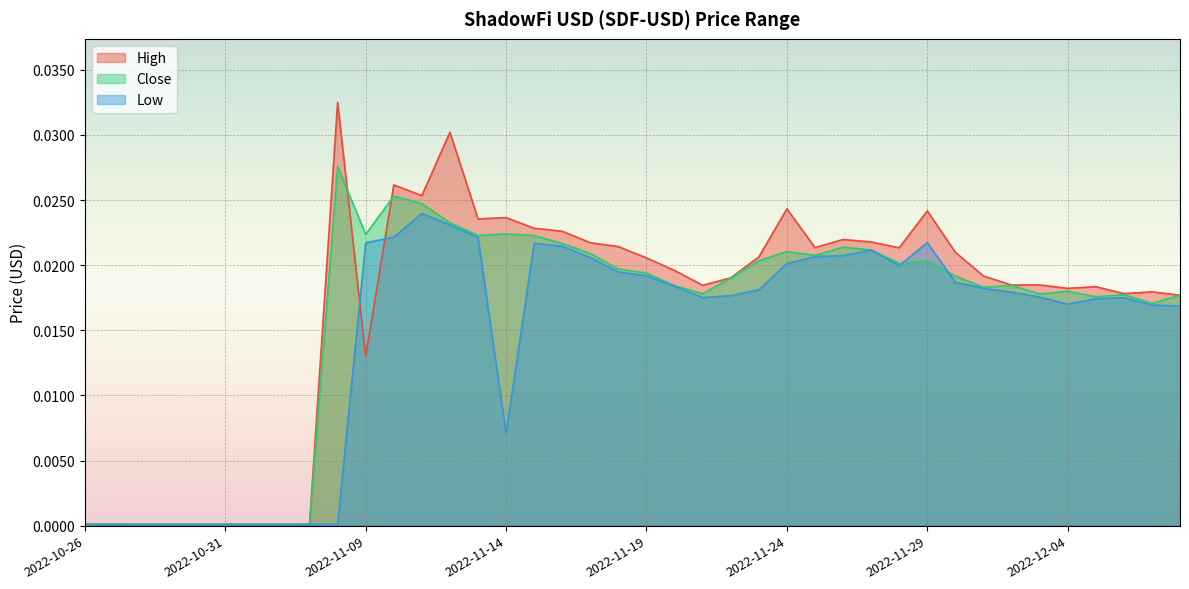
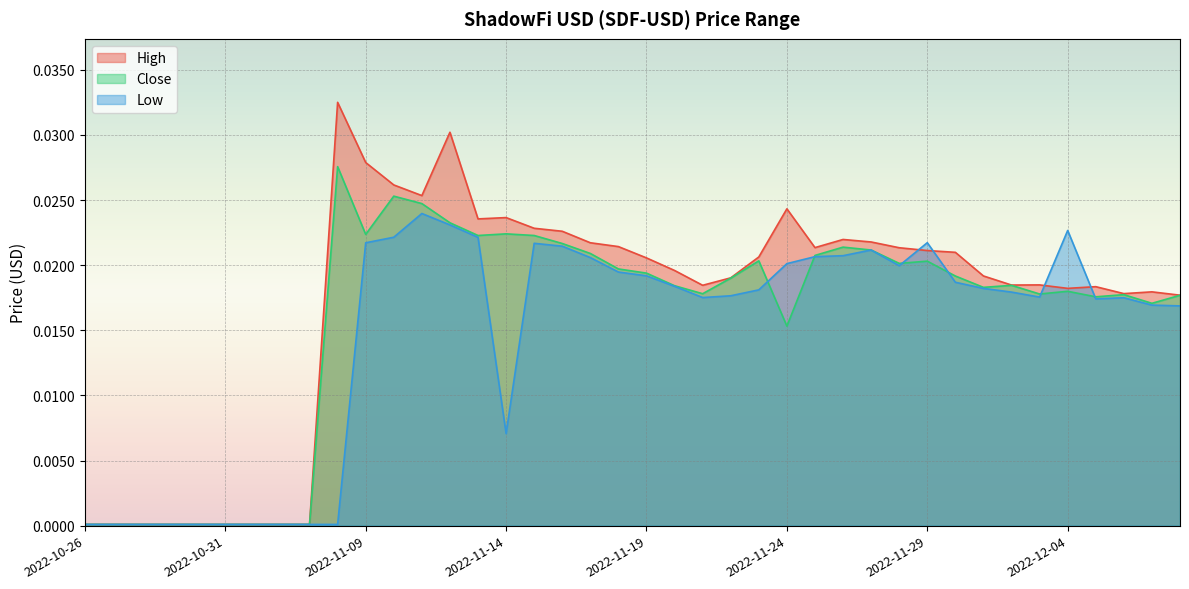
High, 2022-11-09: 0.0130 -> 0.0279
Close, 2022-11-24: 0.0210 -> 0.0153
High, 2022-11-29: 0.0242 -> 0.0211
Low, 2022-12-04: 0.0170 -> 0.0227
